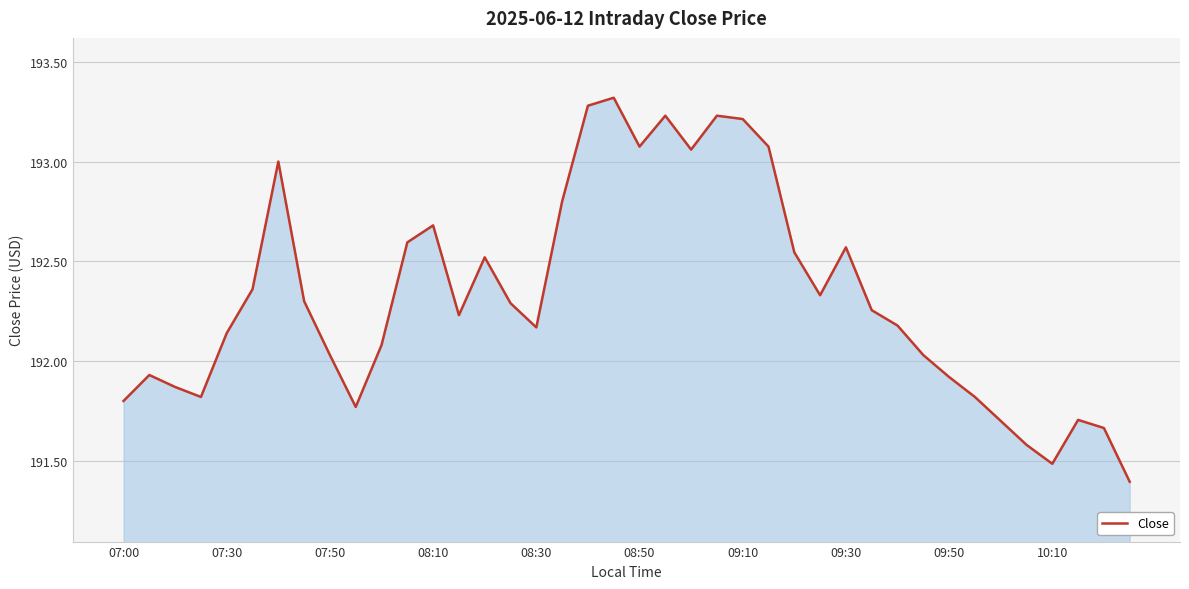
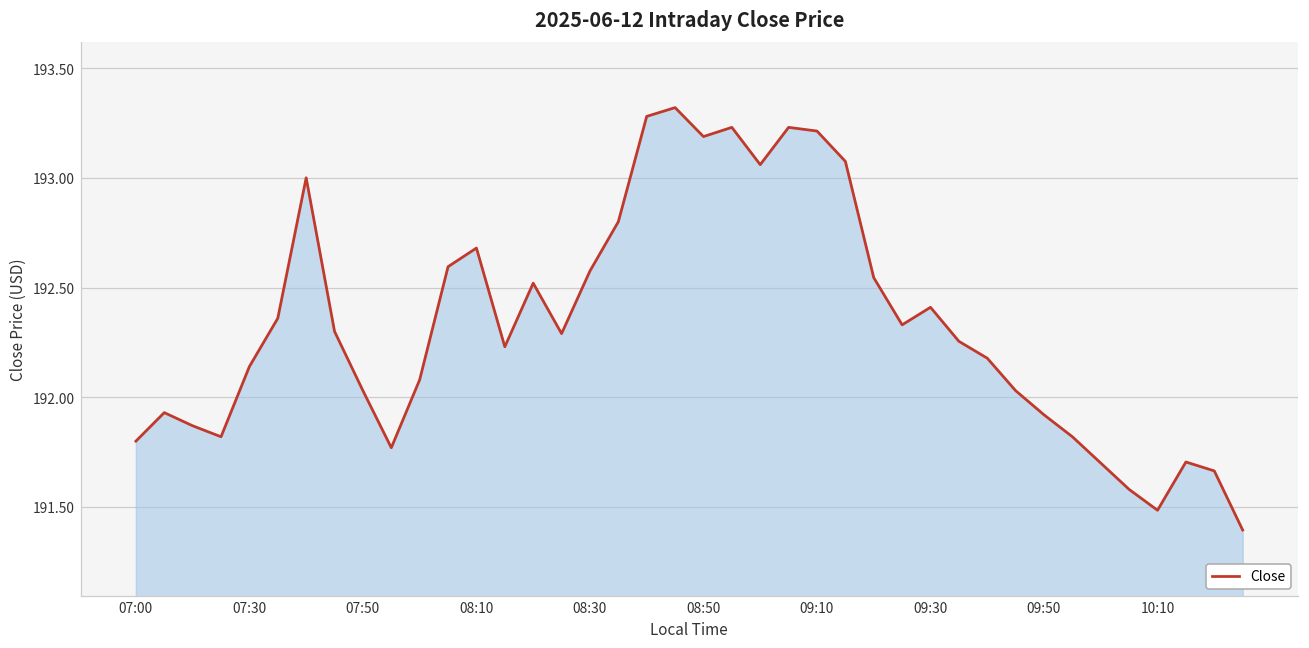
08:30: 192.17 -> 192.58
08:50: 193.08 -> 193.19
09:30: 192.57 -> 192.41
